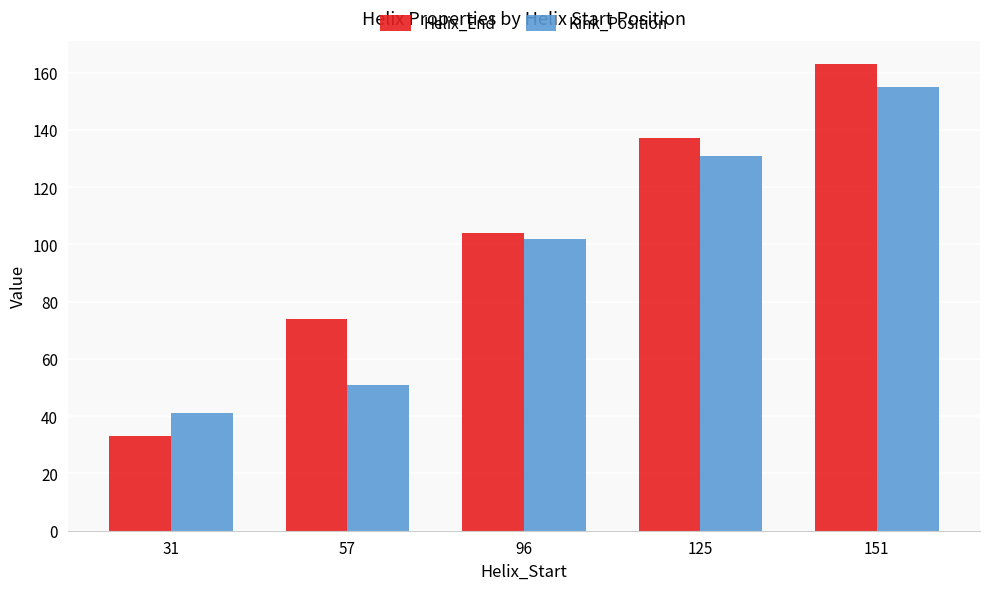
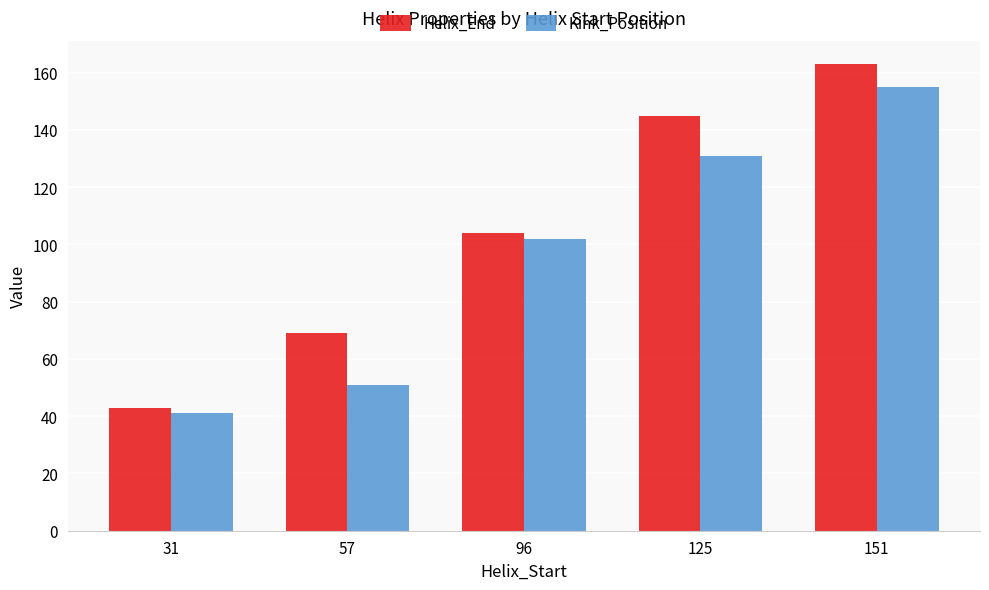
Helix_End, 31: 33 -> 43
Helix_End, 57: 74 -> 69
Helix_End, 125: 137 -> 145
